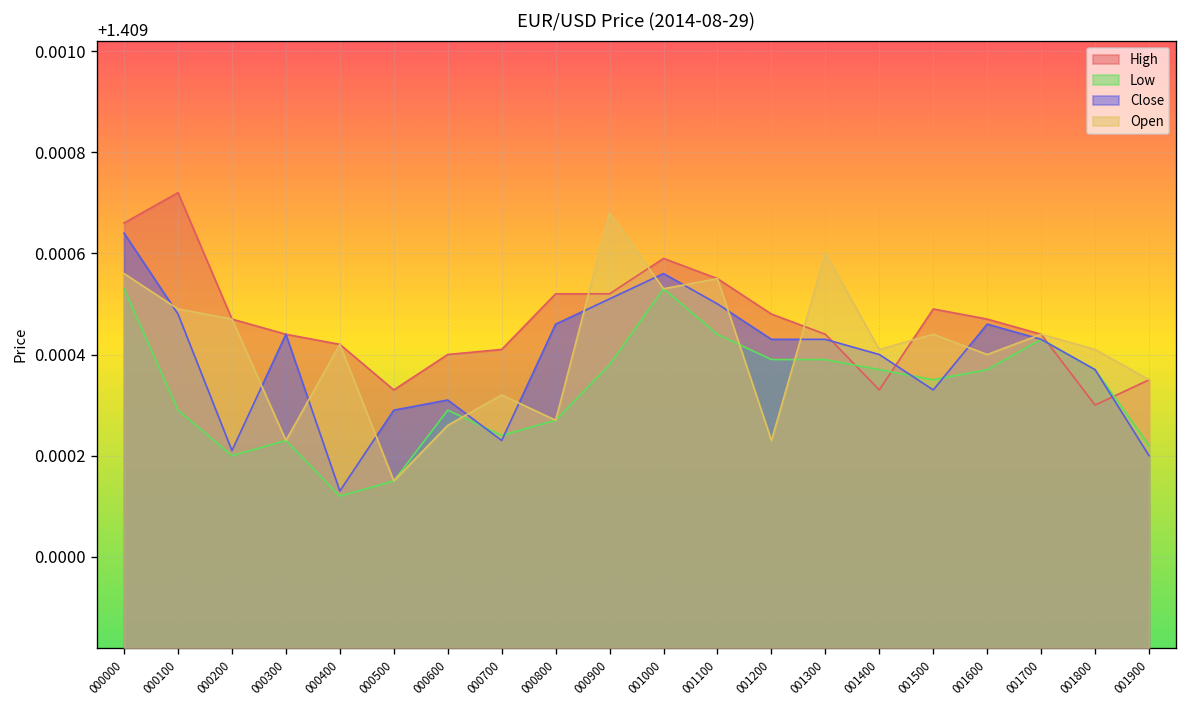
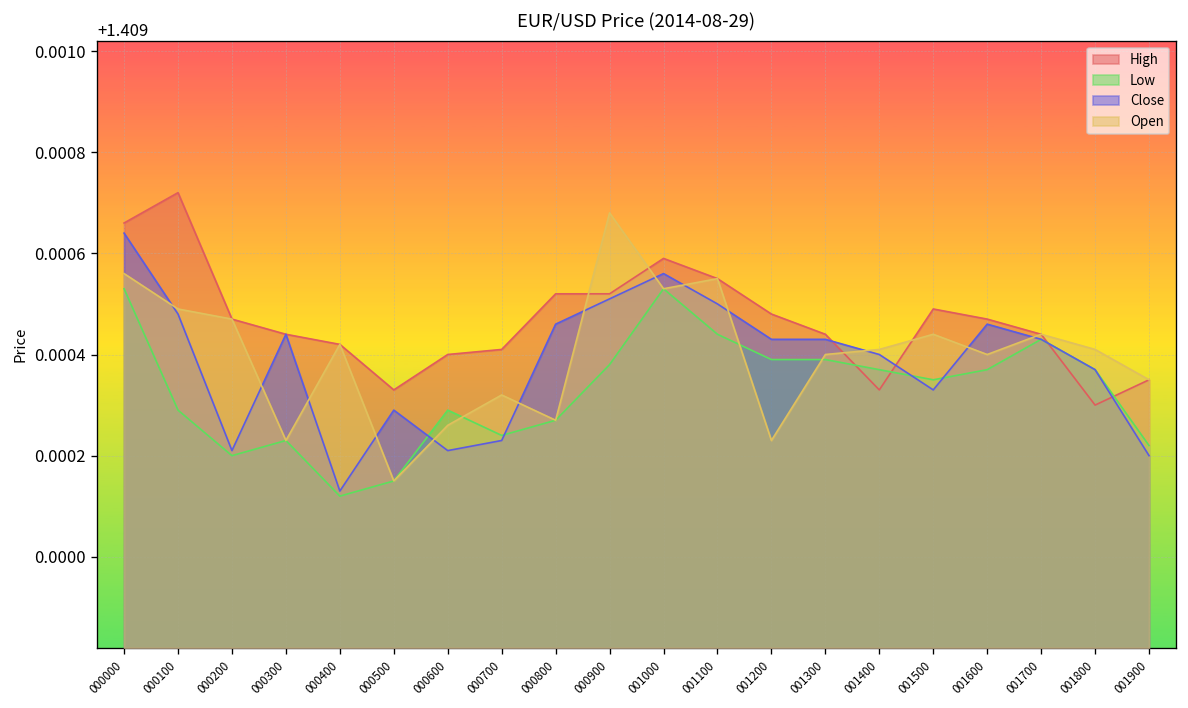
Close, 000600: 1.40931 -> 1.40921
Open, 001300: 1.4096 -> 1.4094
